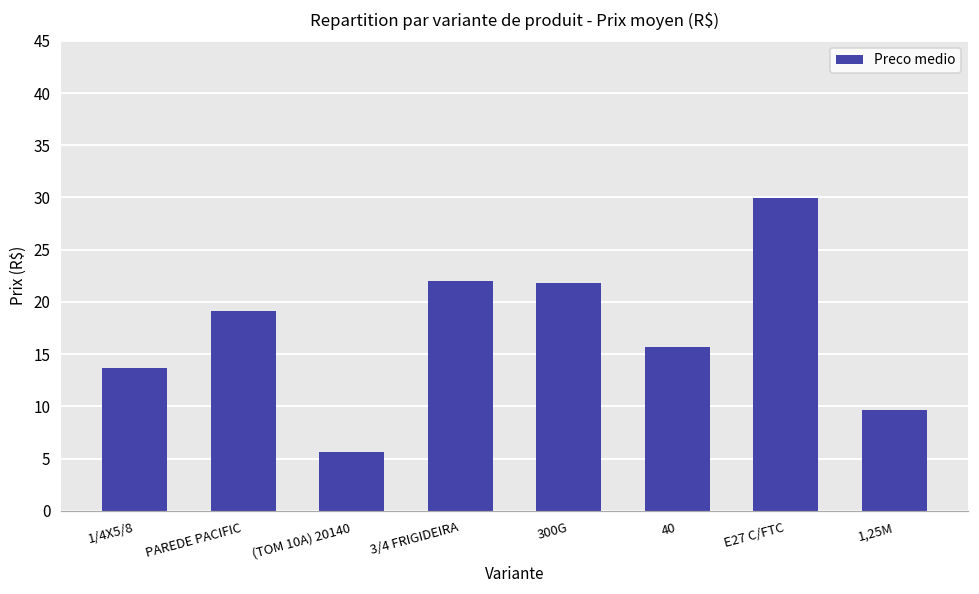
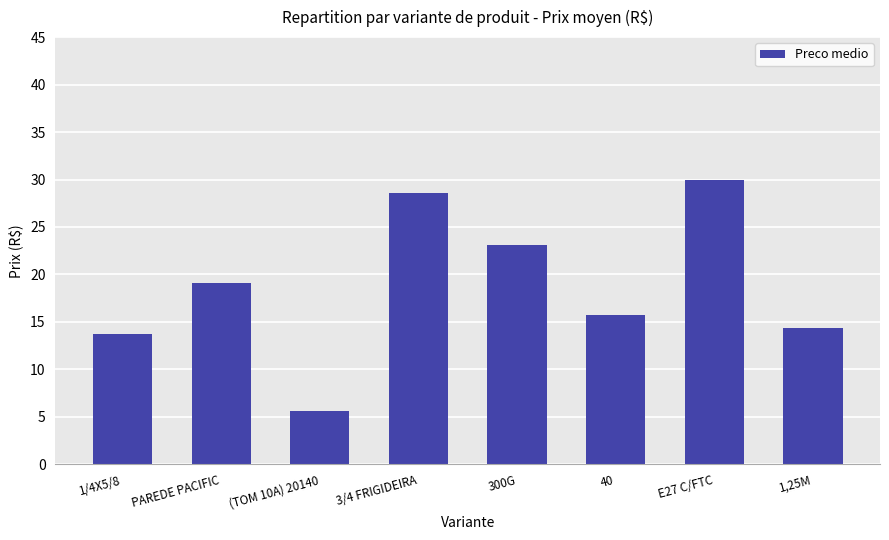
3/4 FRIGIDEIRA: 22 -> 29
300G: 22 -> 23
1,25M: 10 -> 14
